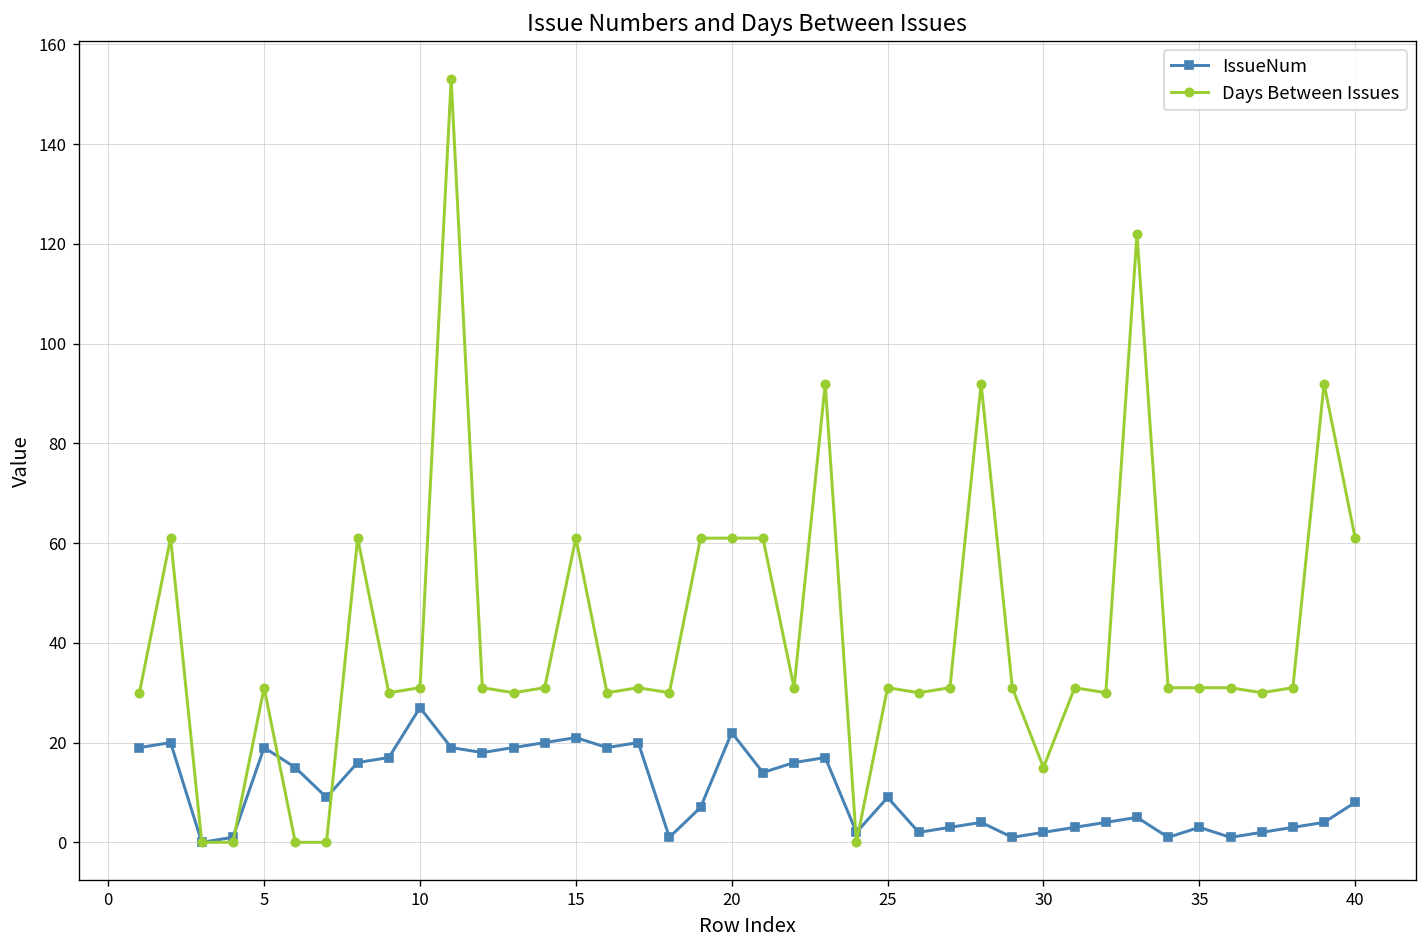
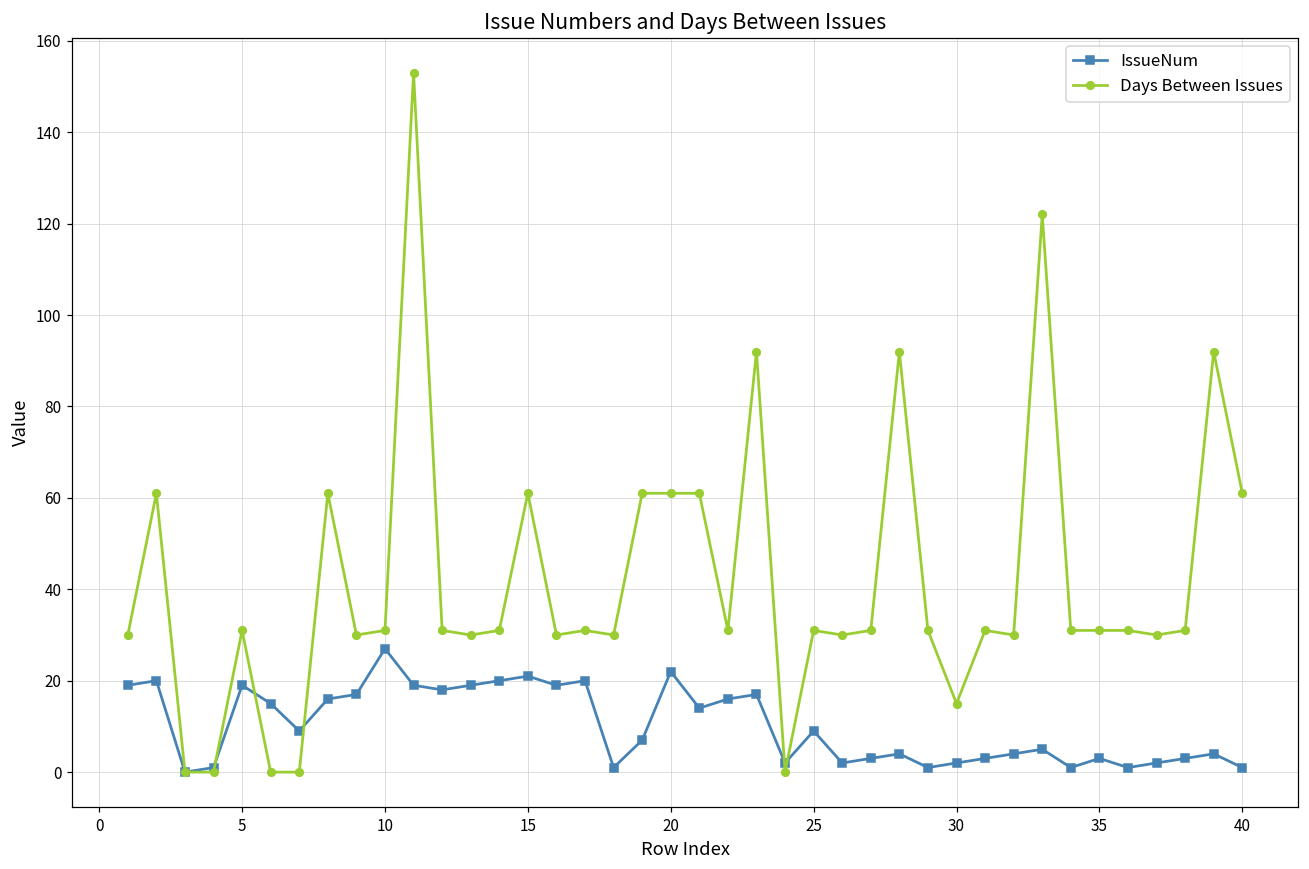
IssueNum, 40: 8 -> 1
